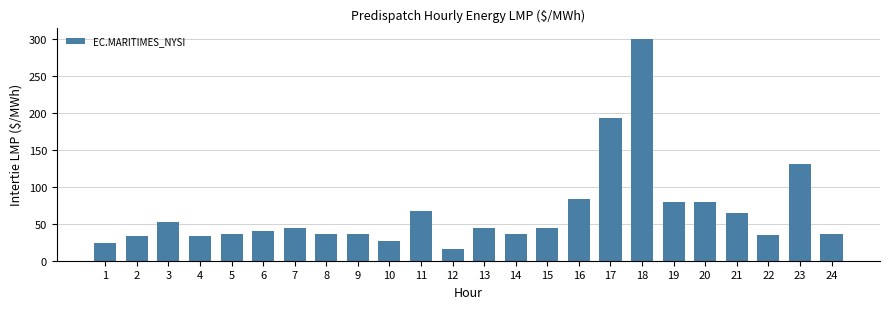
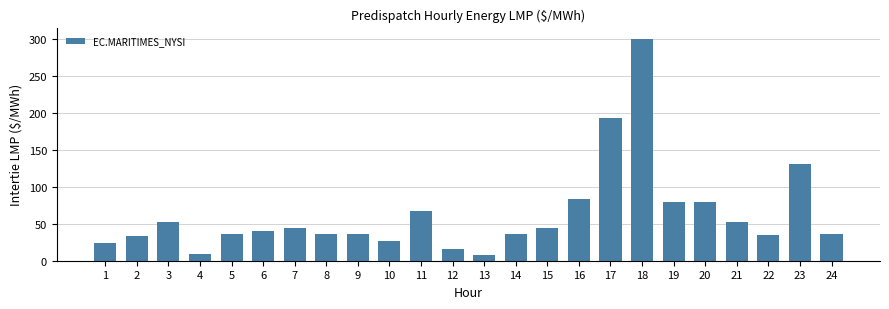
4: 30 -> 10
13: 40 -> 10
21: 60 -> 50
